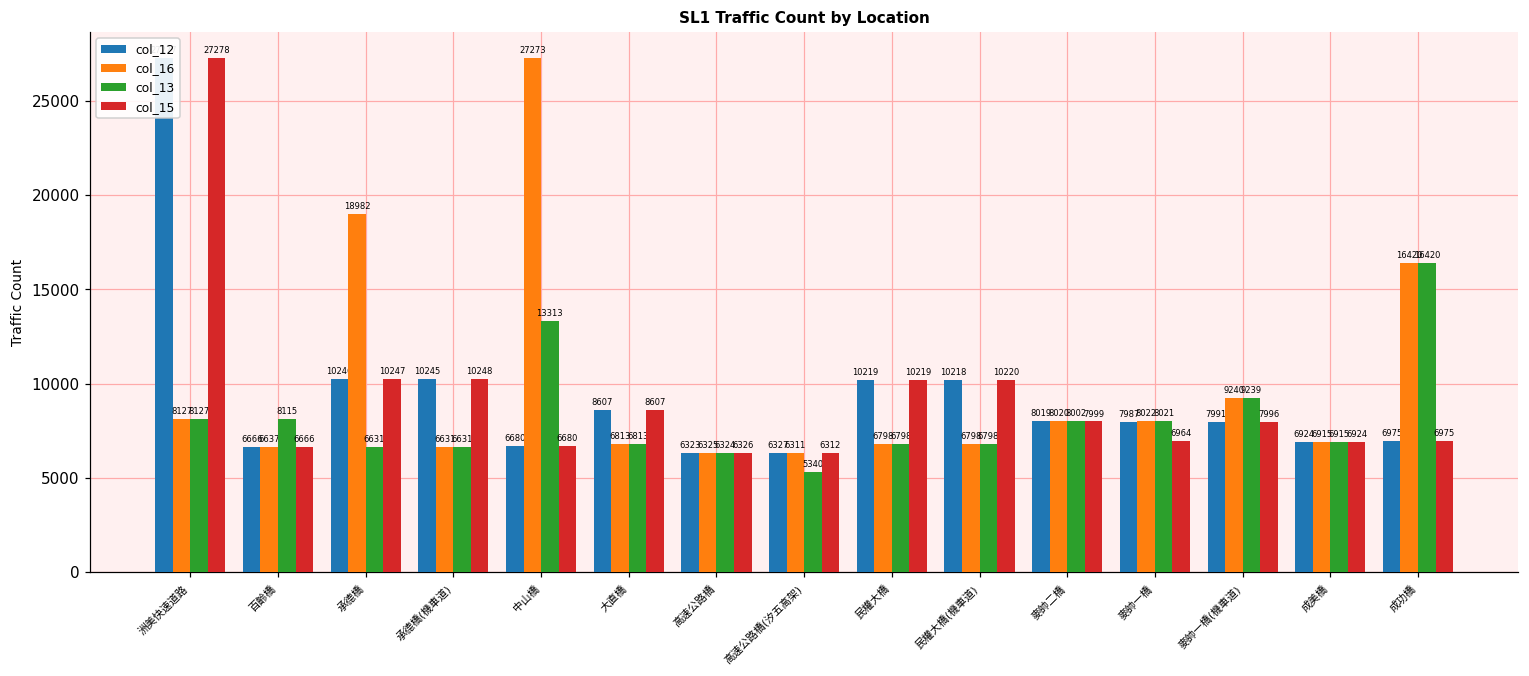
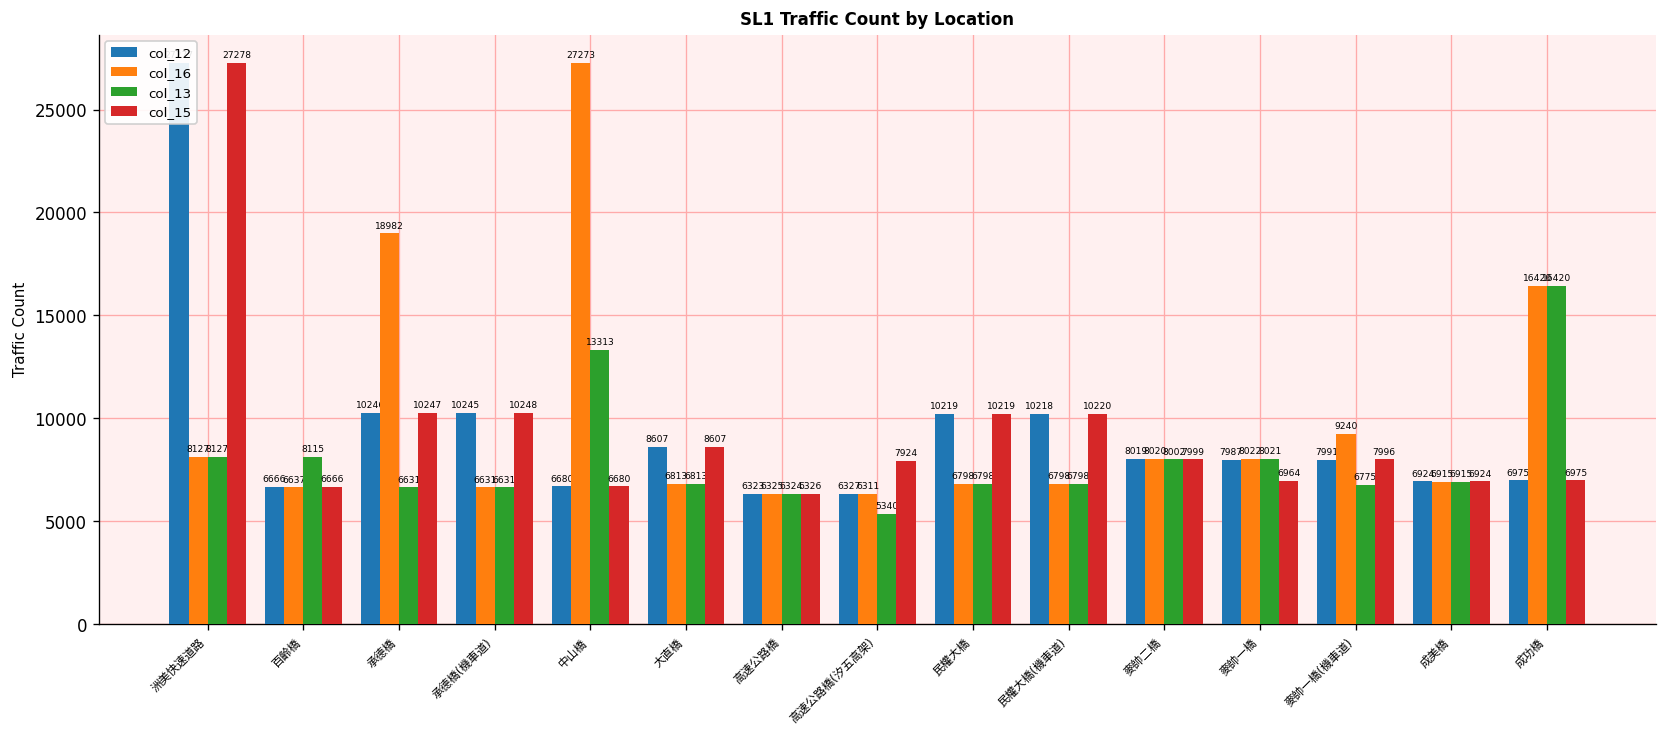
col_15, 高速公路橋(汐五高架): 6312 -> 7924
col_13, 麥帥一橋(機車道): 9239 -> 6775
